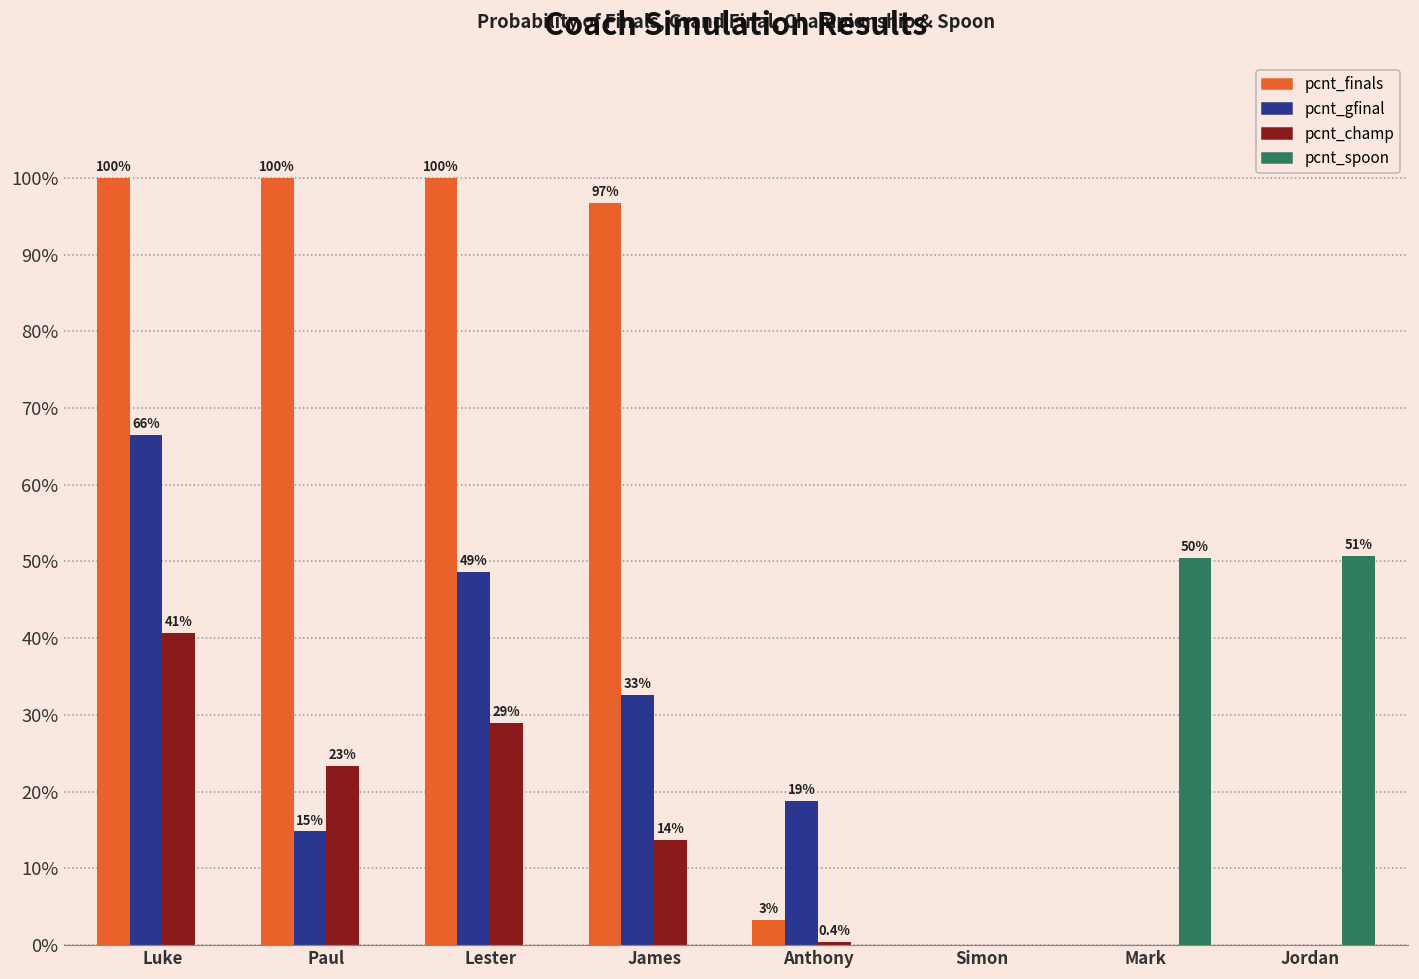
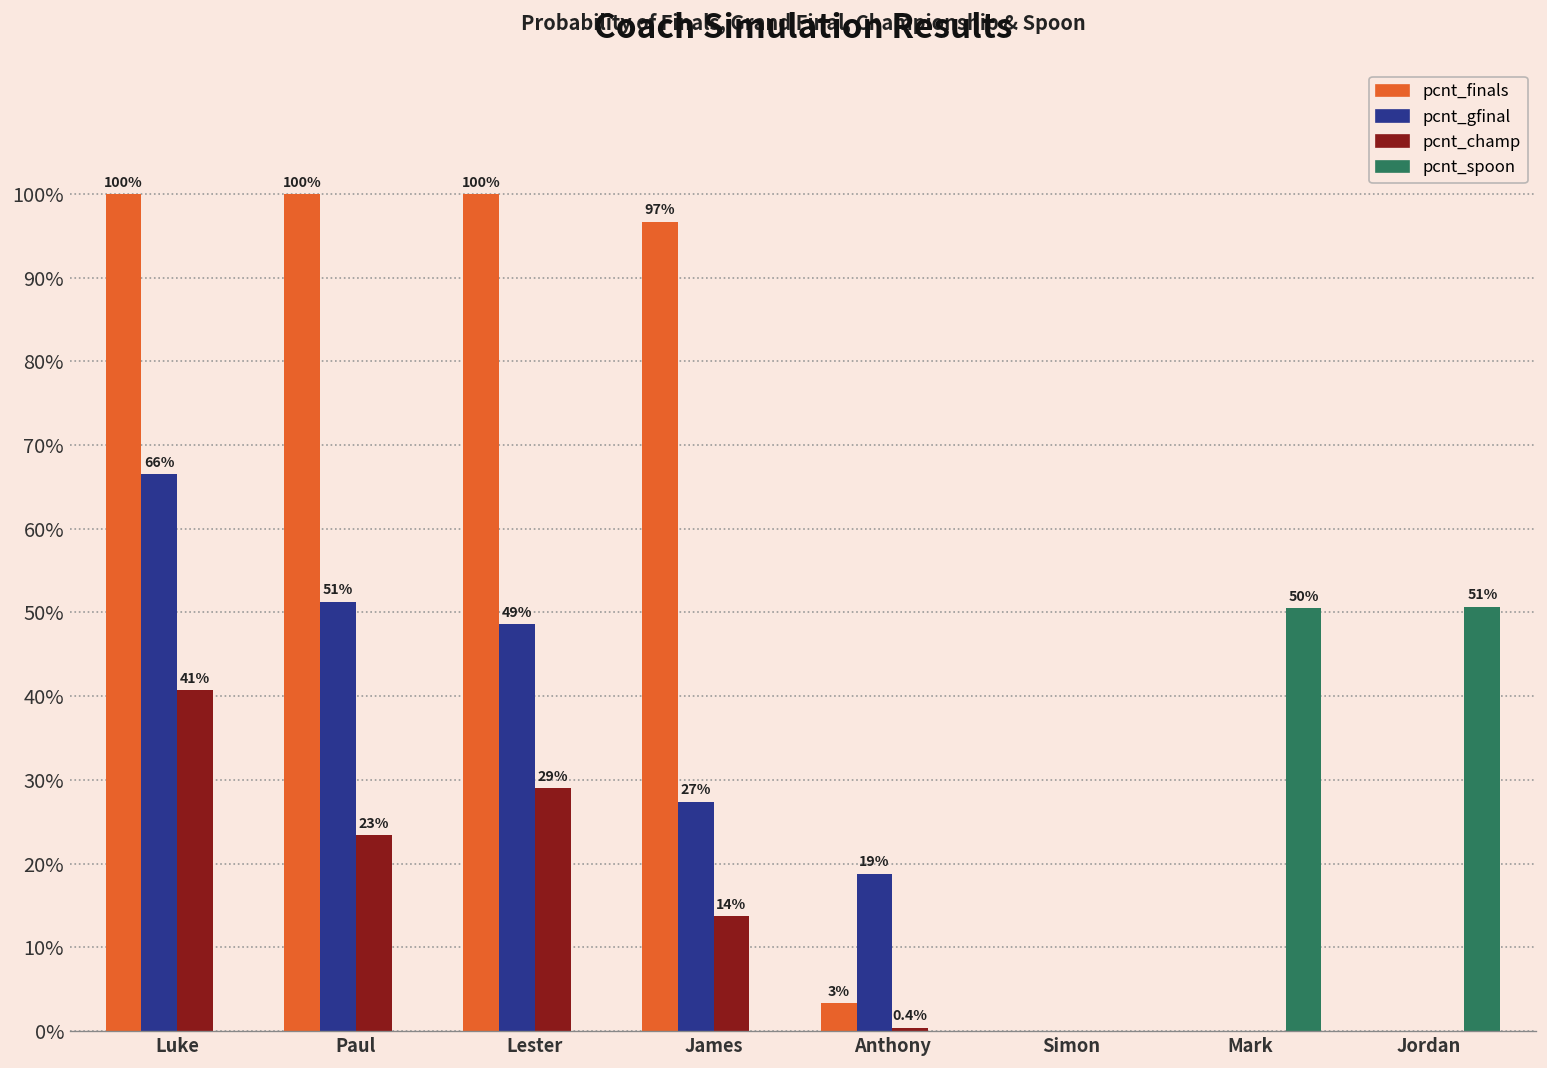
pcnt_gfinal, Paul: 15% -> 51%
pcnt_gfinal, James: 33% -> 27%
